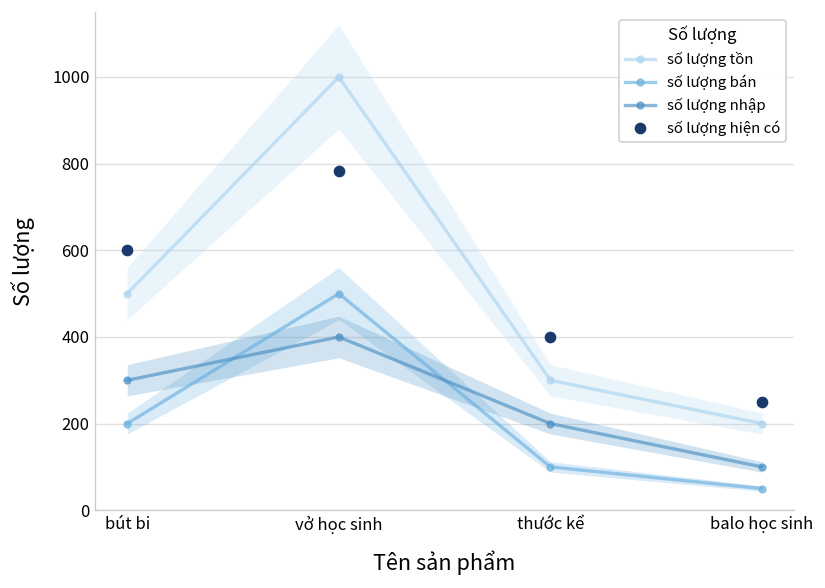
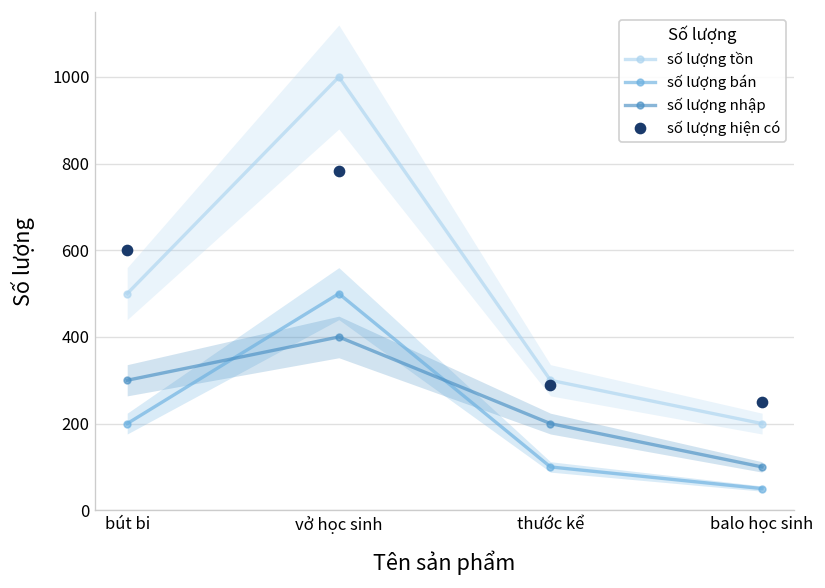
số lượng hiện có, thước kể: 400 -> 290
